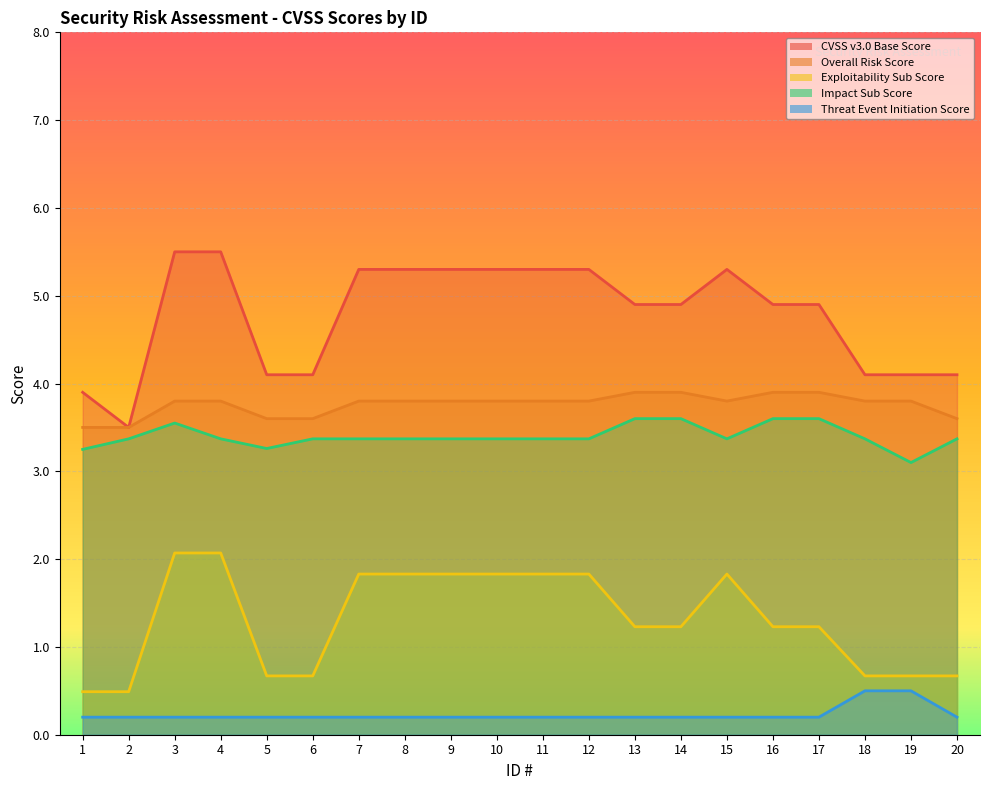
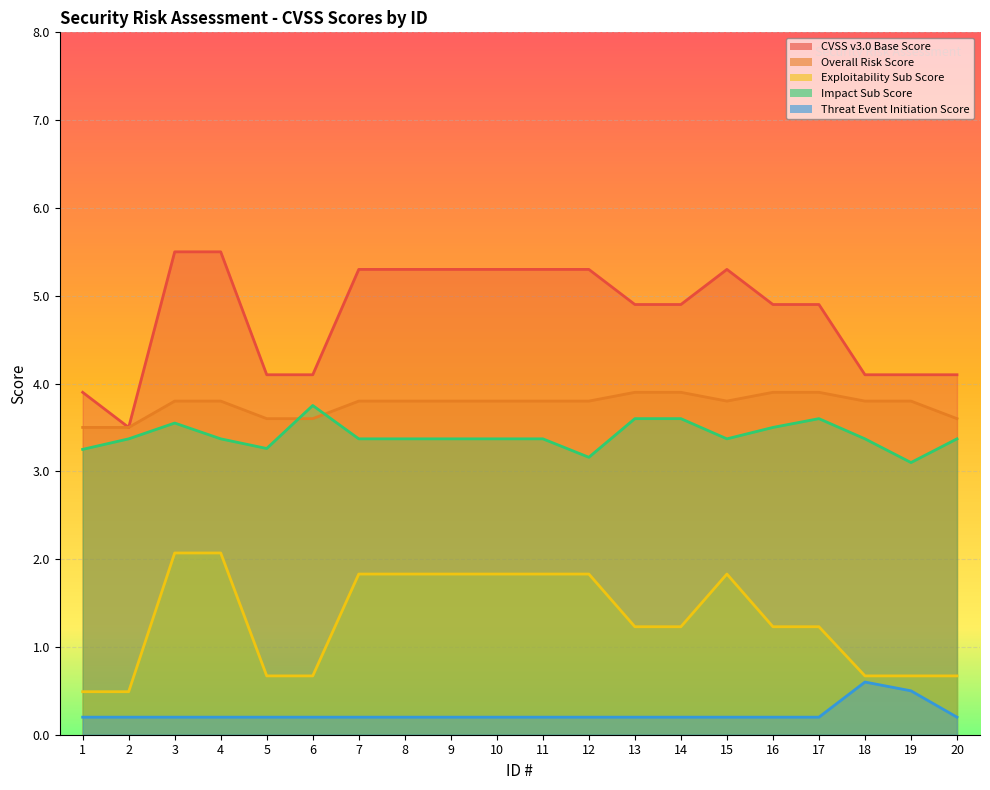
Impact Sub Score, 6: 3.4 -> 3.8
Impact Sub Score, 12: 3.4 -> 3.2
Impact Sub Score, 16: 3.6 -> 3.5
Threat Event Initiation Score, 18: 0.5 -> 0.6
